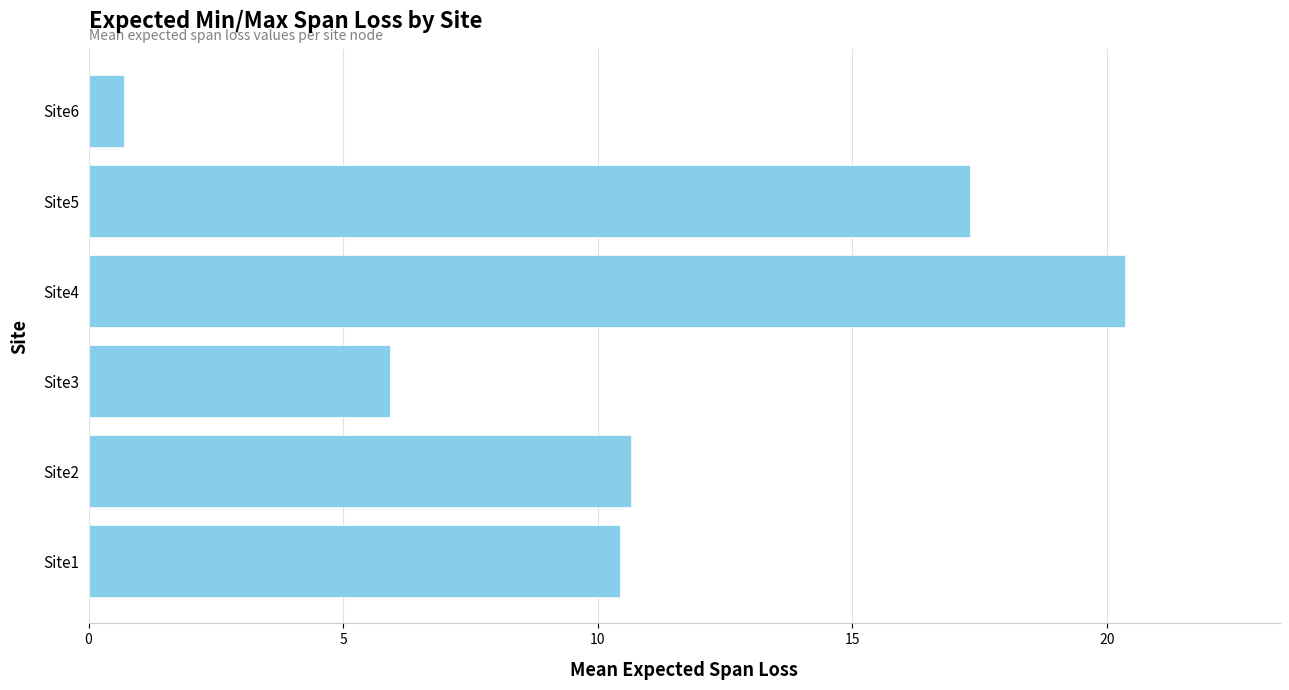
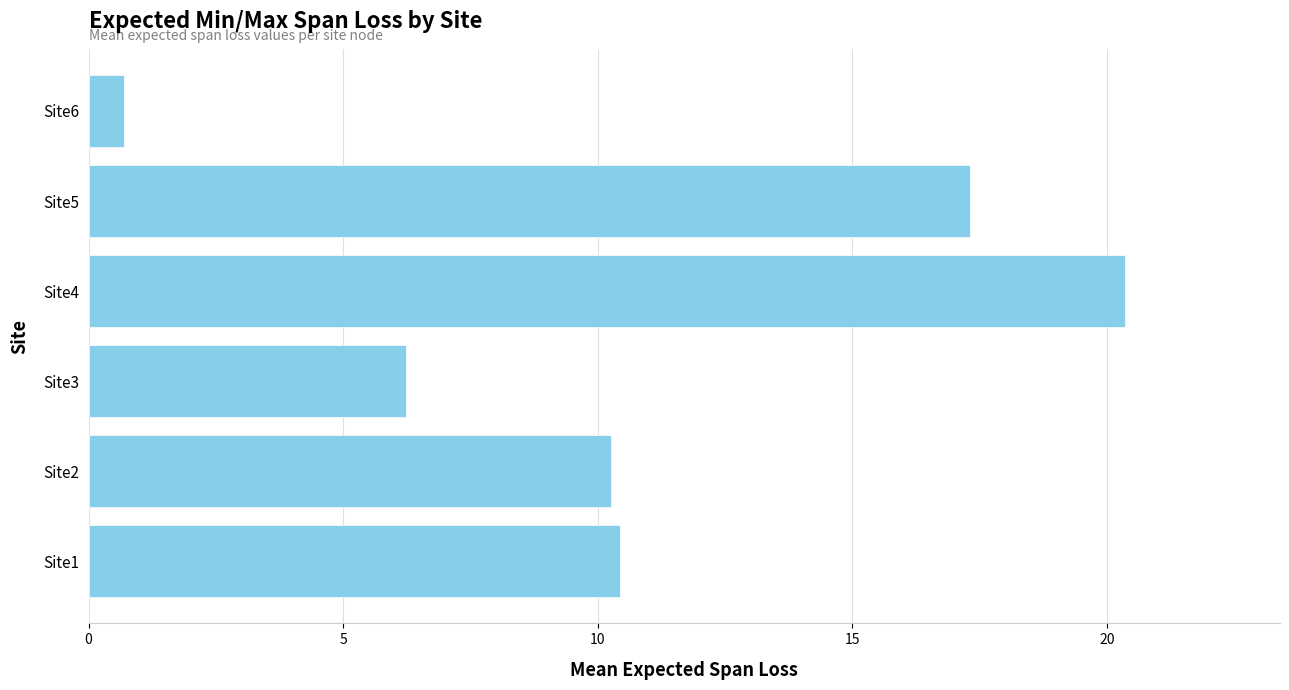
Site3: 5.9 -> 6.2
Site2: 10.7 -> 10.3
